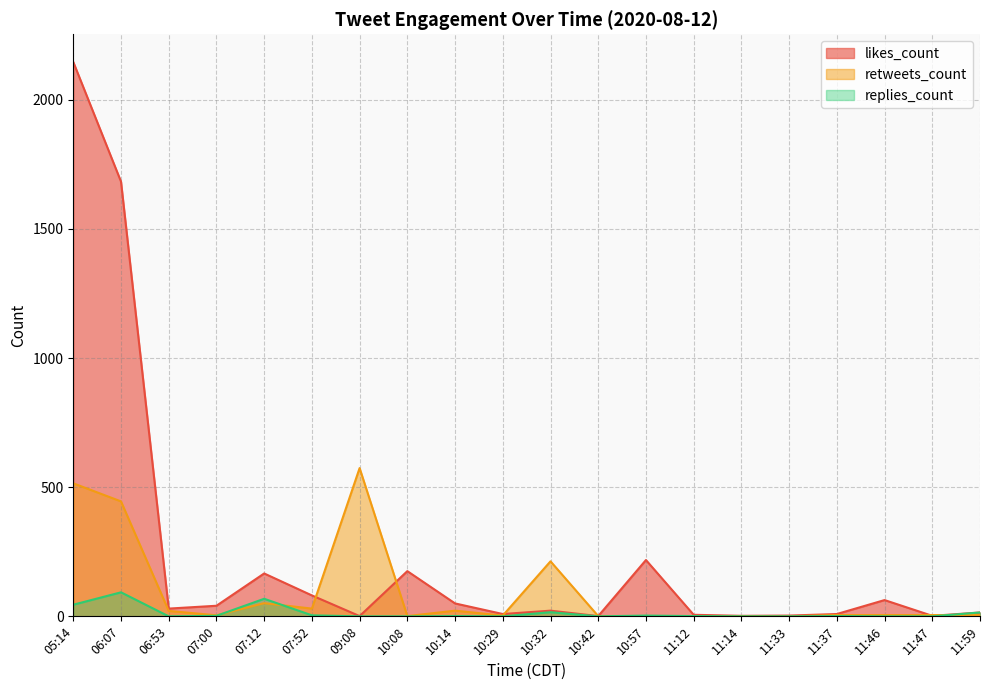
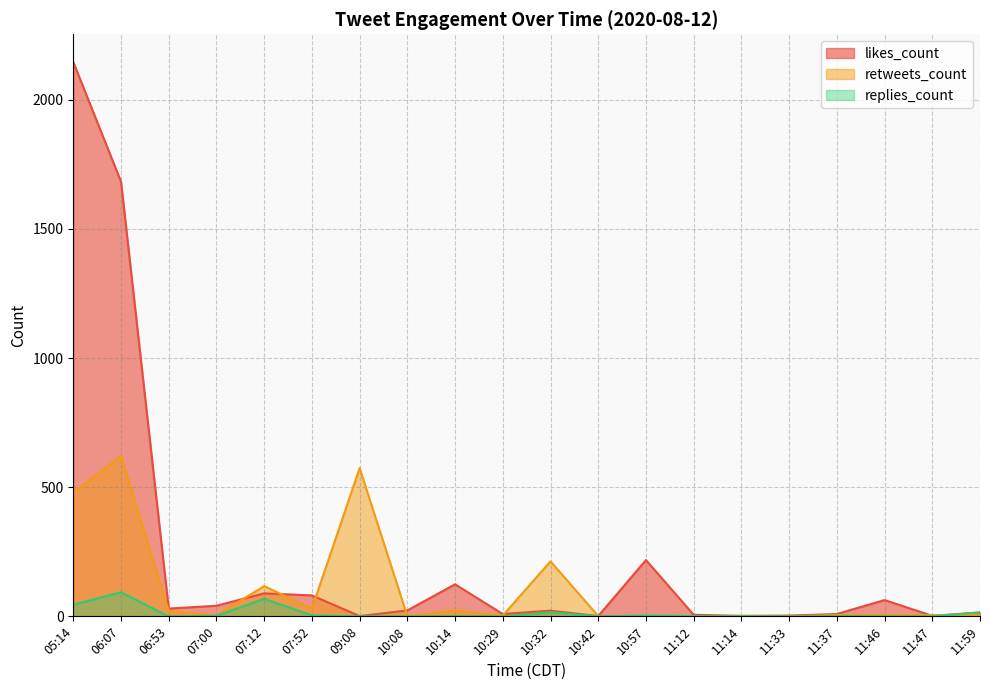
retweets_count, 05:14: 520 -> 480
retweets_count, 06:07: 450 -> 620
likes_count, 07:12: 170 -> 90
retweets_count, 07:12: 50 -> 120
likes_count, 10:08: 180 -> 20
likes_count, 10:14: 50 -> 120
